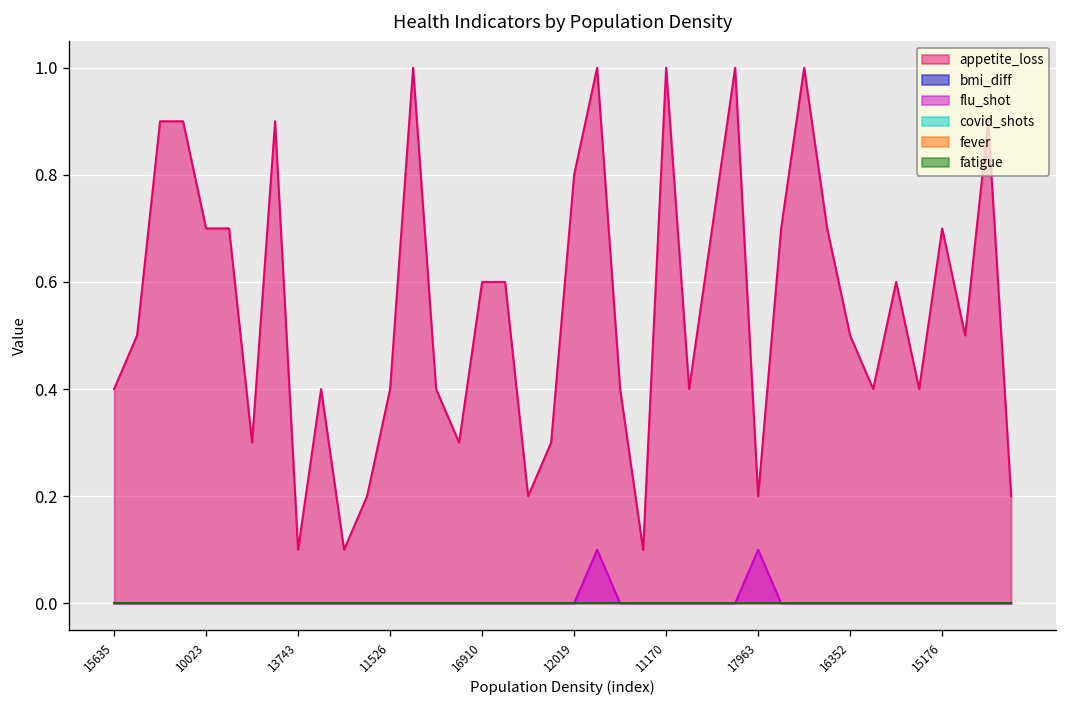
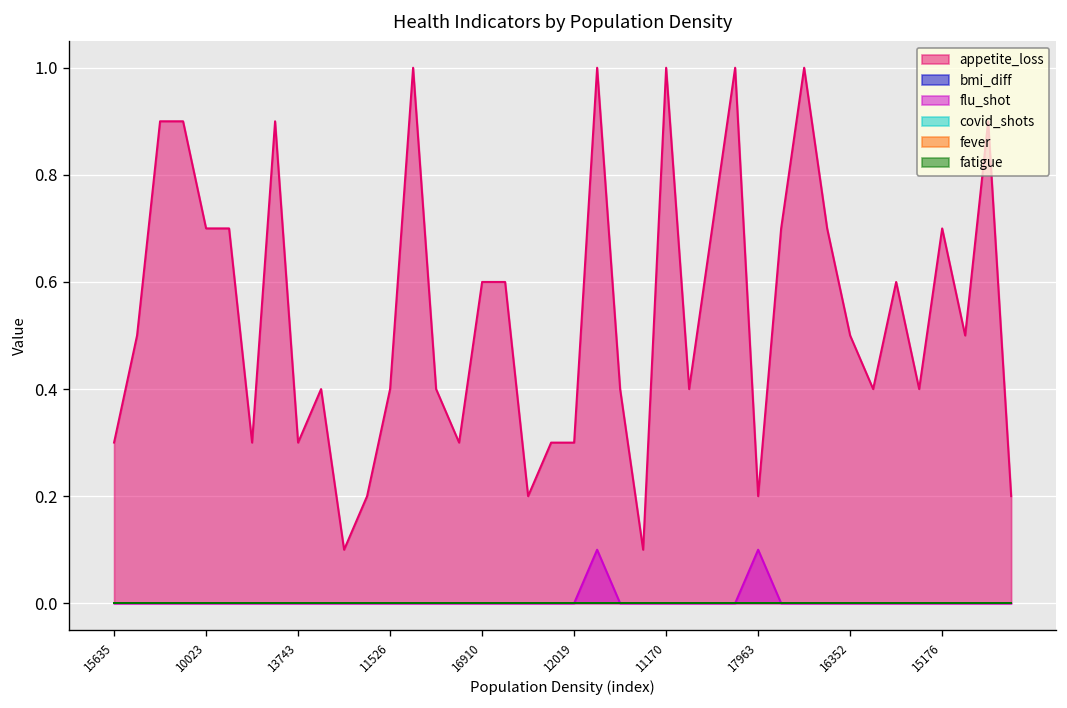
appetite_loss, 15635: 0.4 -> 0.3
appetite_loss, 13743: 0.1 -> 0.3
appetite_loss, 12019: 0.8 -> 0.3
